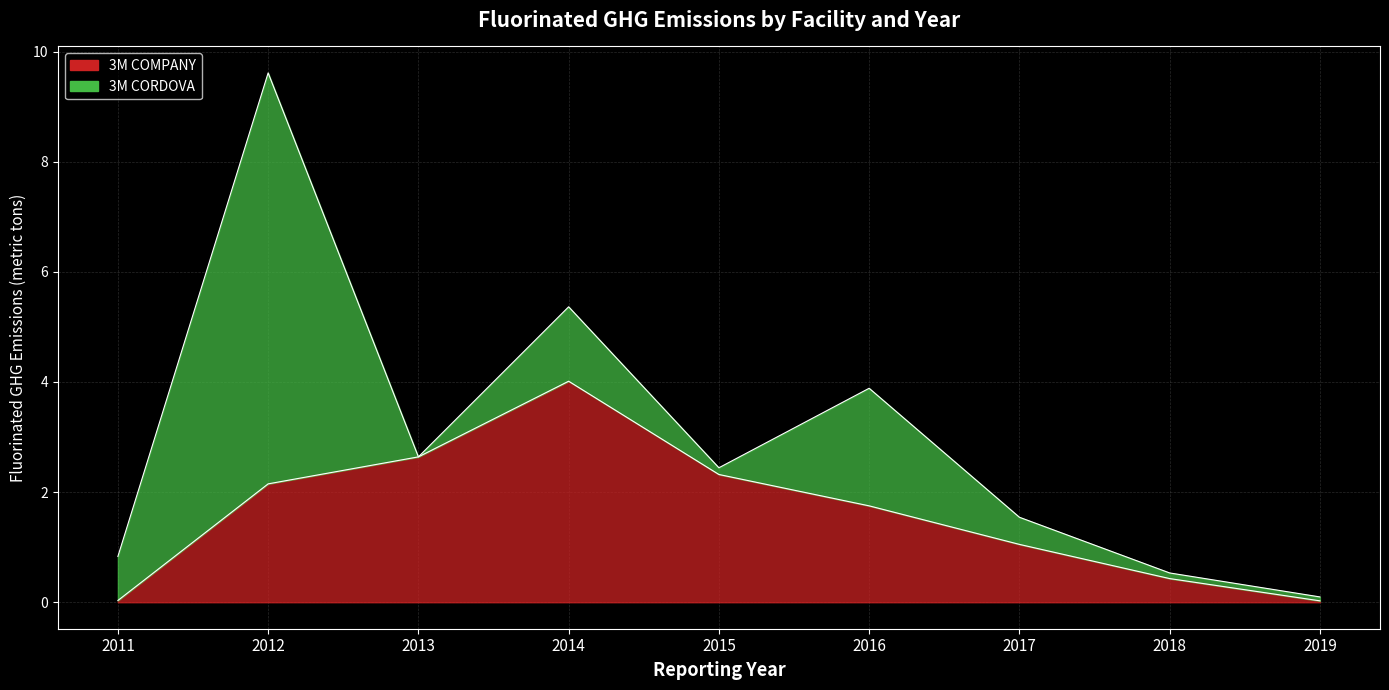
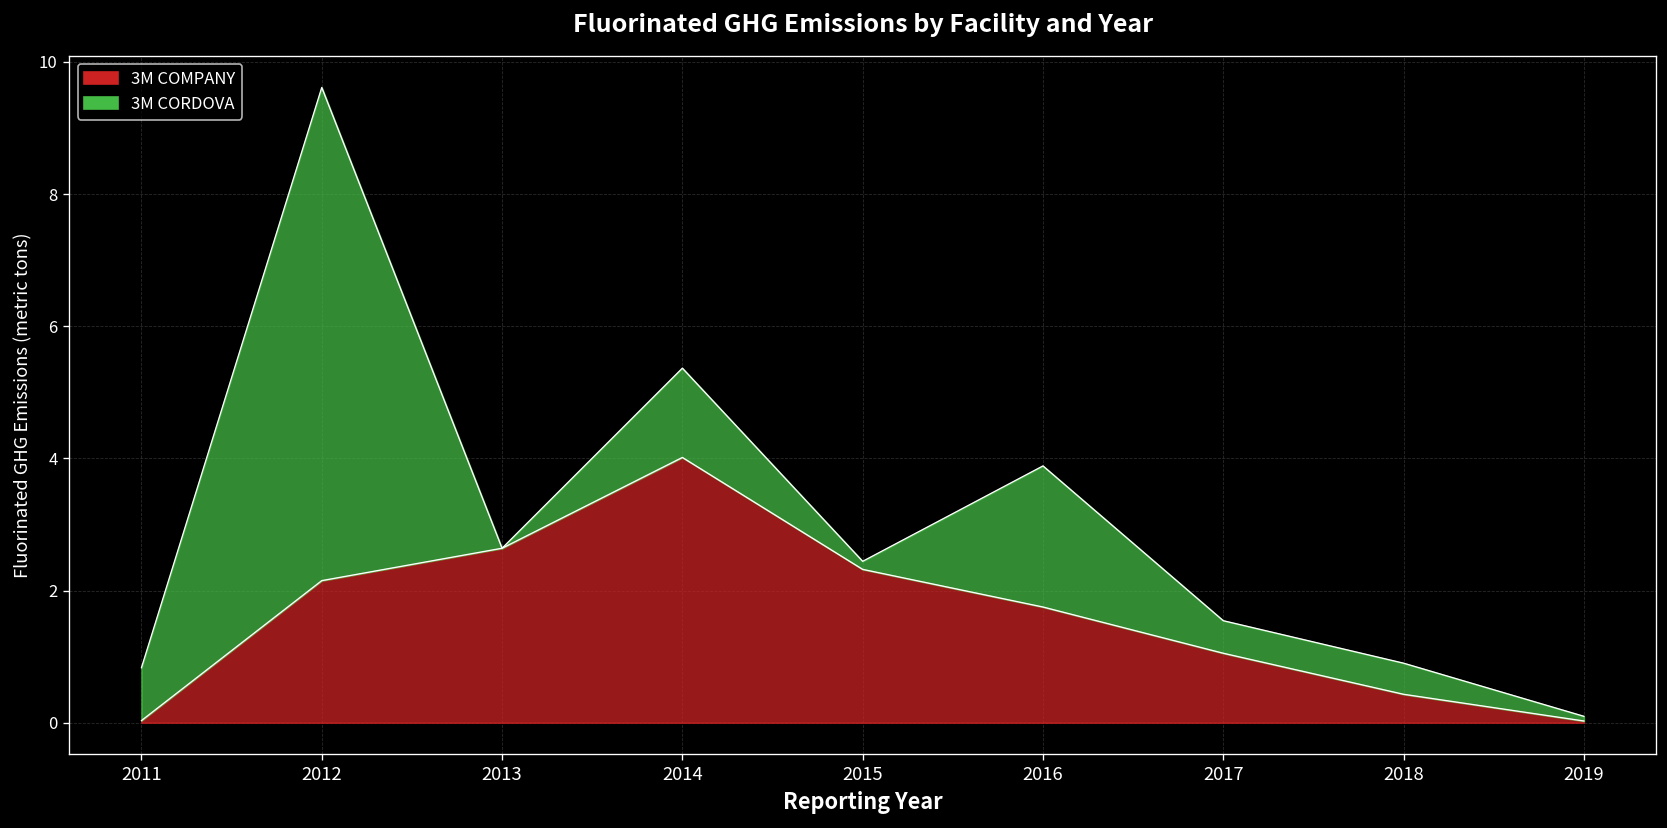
3M CORDOVA, 2018: 0.1 -> 0.5
